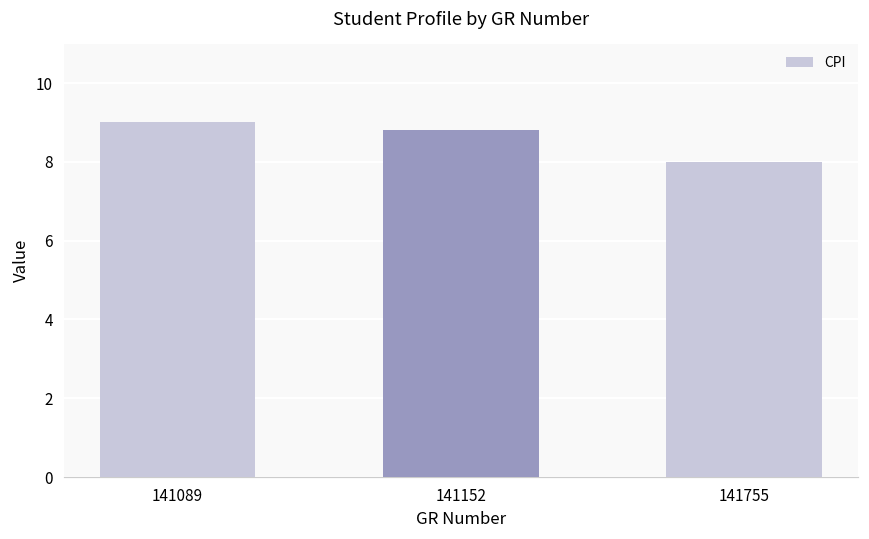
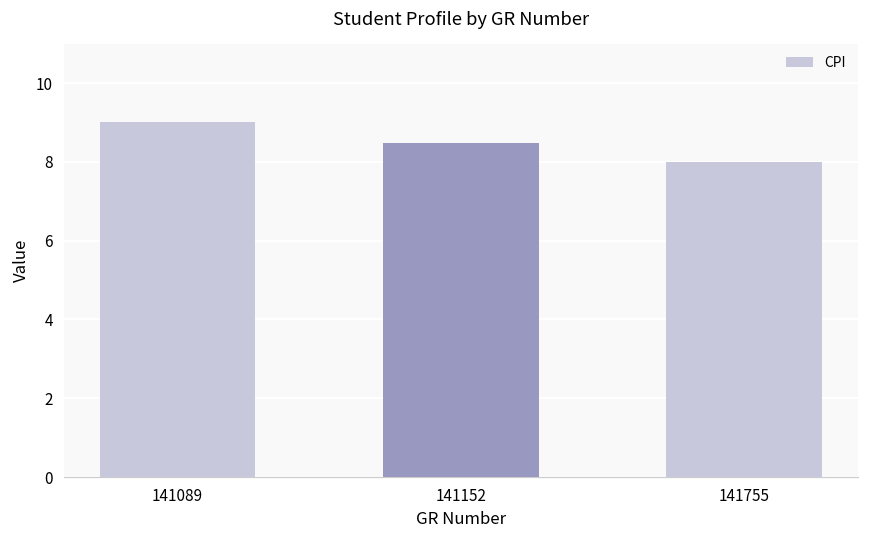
141152: 8.8 -> 8.5
